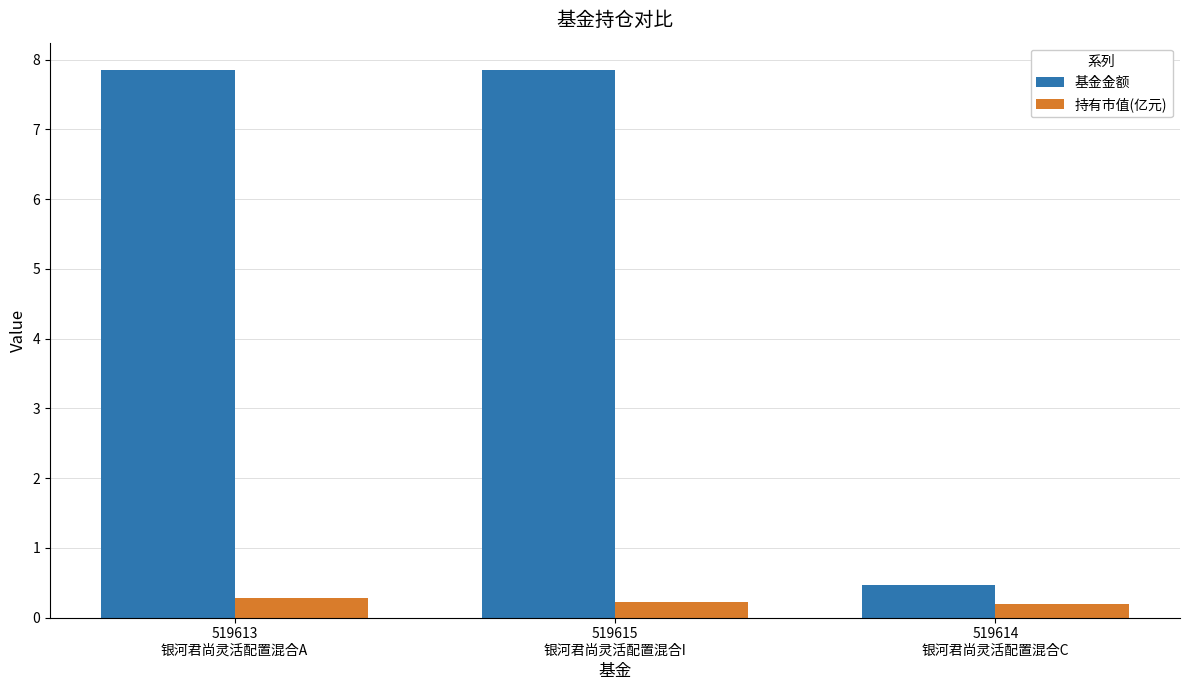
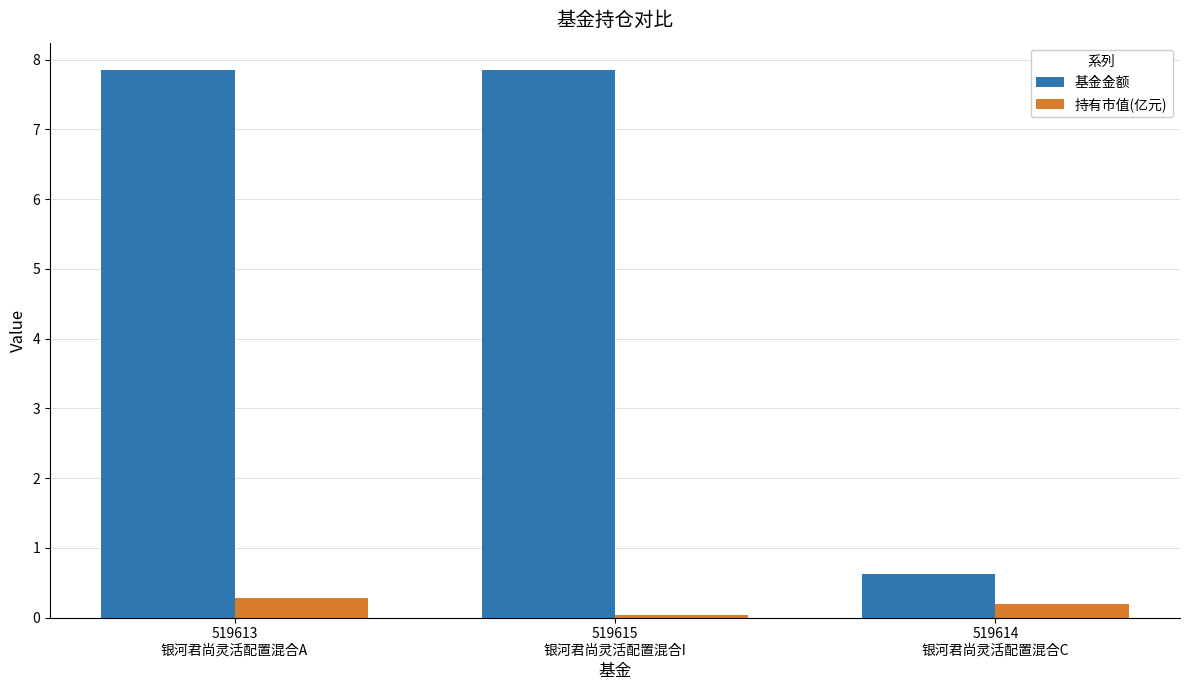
持有市值(亿元), 519615 银河君尚灵活配置混合I: 0.2 -> 0.0
基金金额, 519614 银河君尚灵活配置混合C: 0.5 -> 0.6
